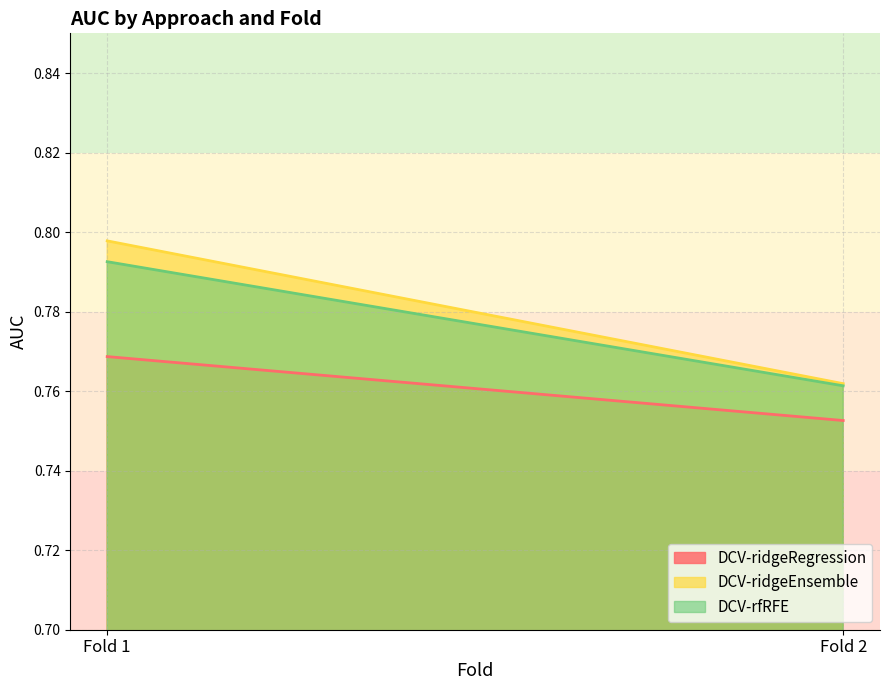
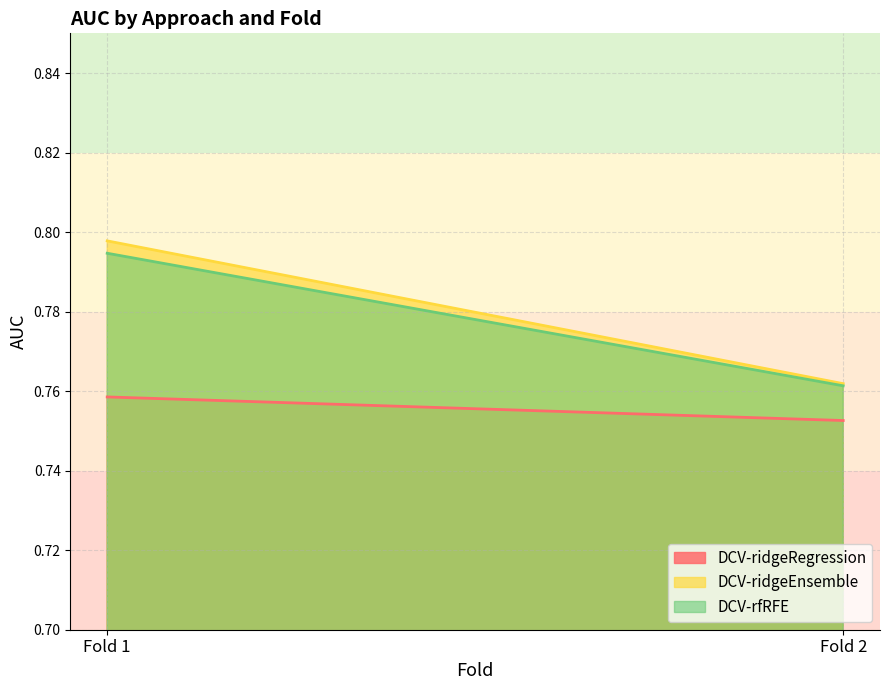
DCV-ridgeRegression, Fold 1: 0.769 -> 0.759
DCV-rfRFE, Fold 1: 0.793 -> 0.795
